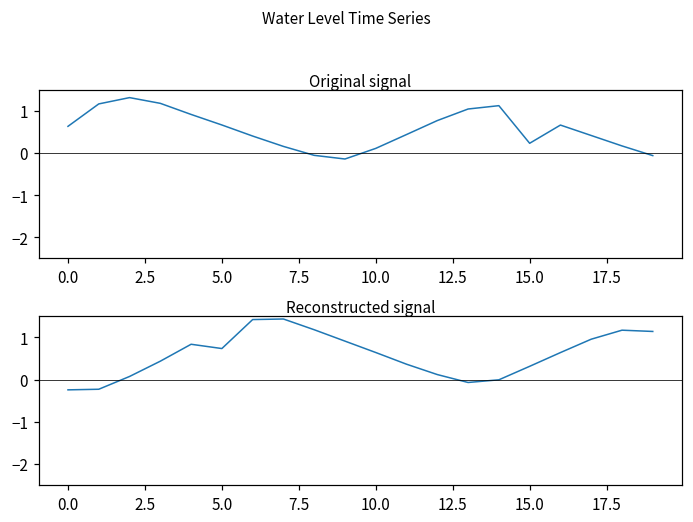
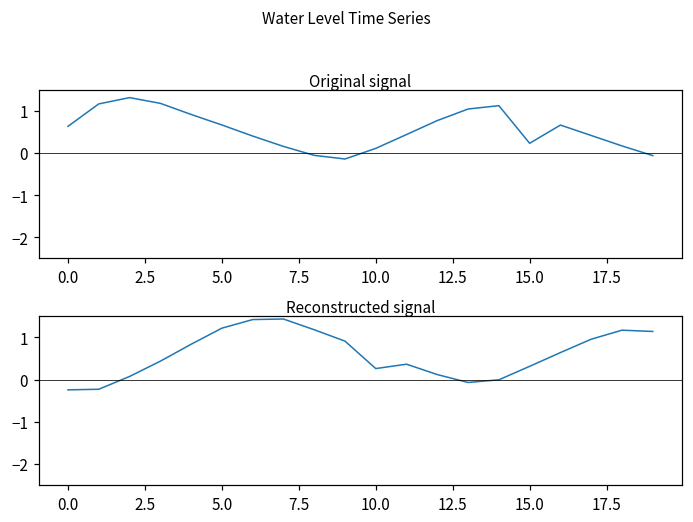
Reconstructed signal, 5.0: 0.7 -> 1.2
Reconstructed signal, 10.0: 0.6 -> 0.3
